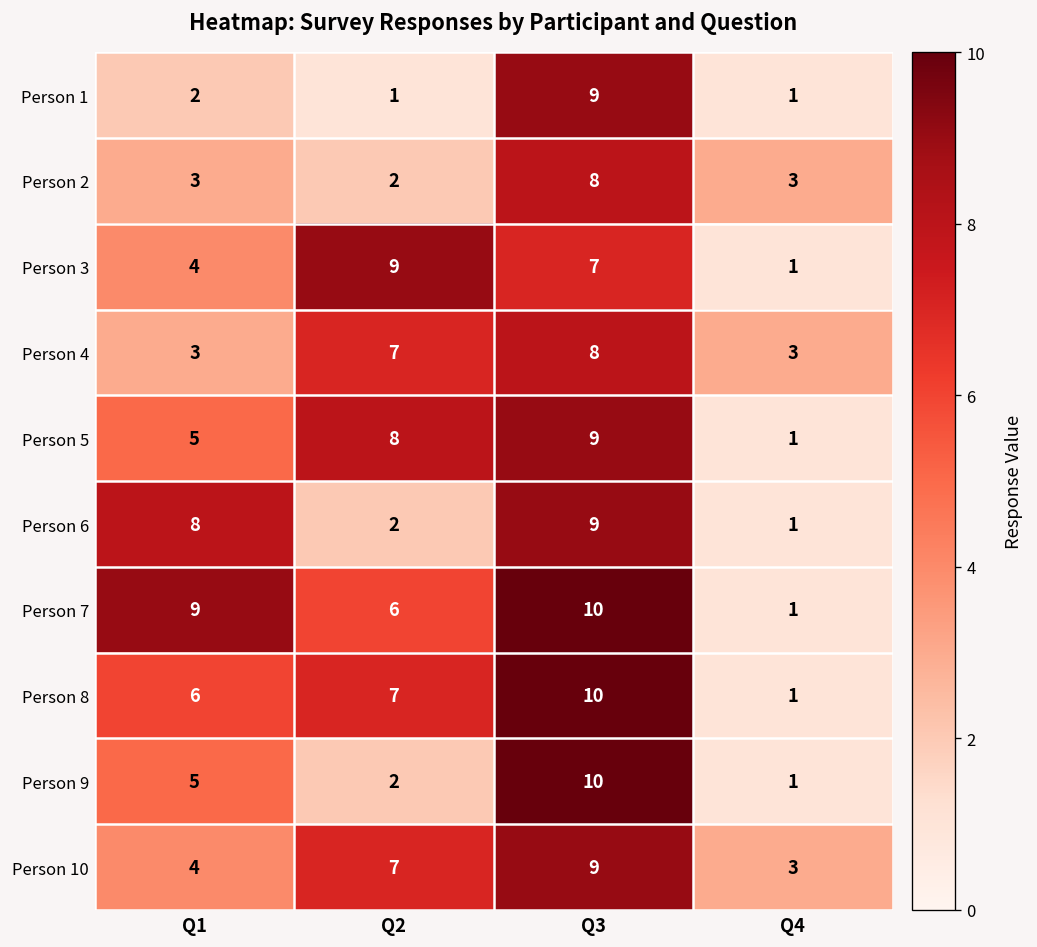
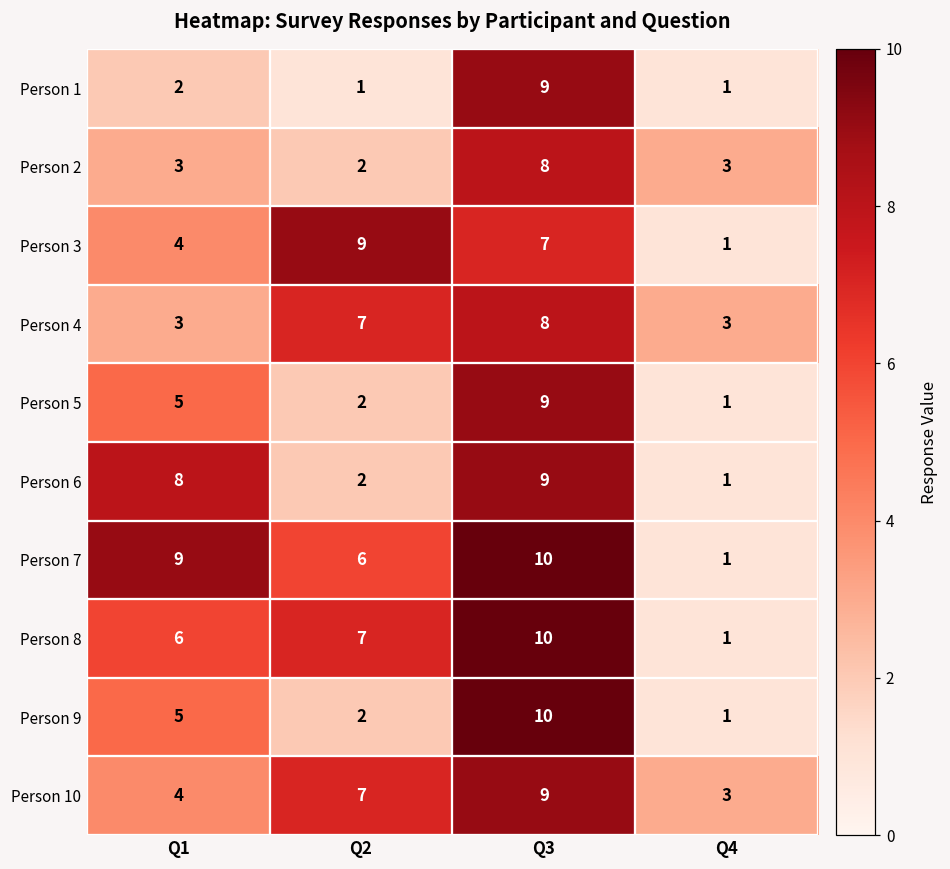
Person 5, Q2: 8 -> 2
